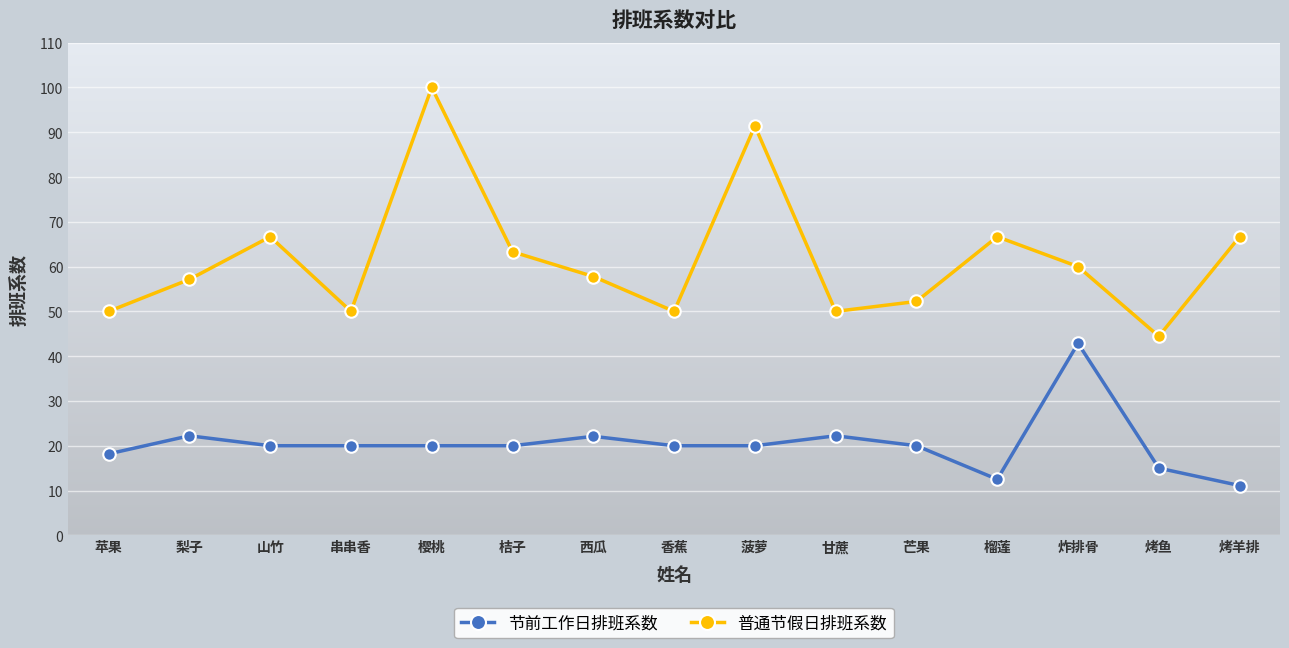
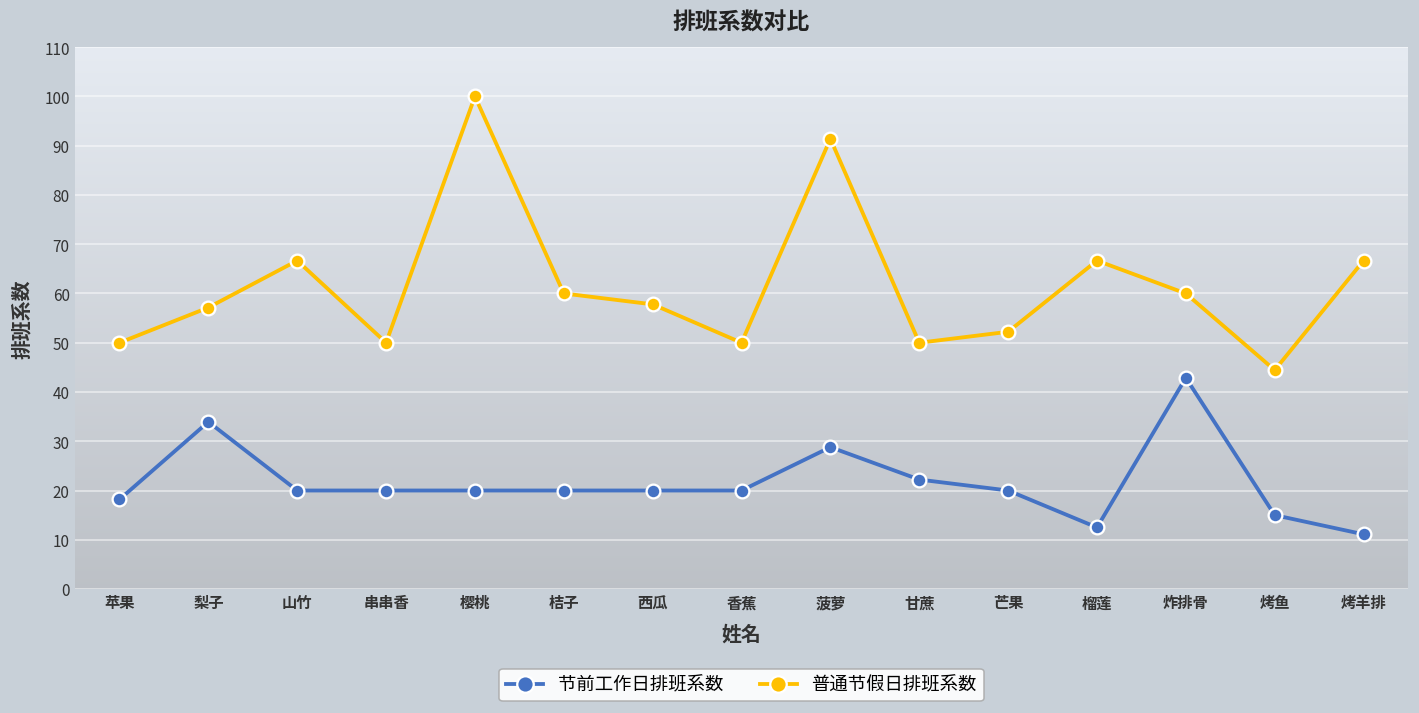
节前工作日排班系数, 梨子: 22 -> 34
普通节假日排班系数, 桔子: 63 -> 60
节前工作日排班系数, 西瓜: 22 -> 20
节前工作日排班系数, 菠萝: 20 -> 29
